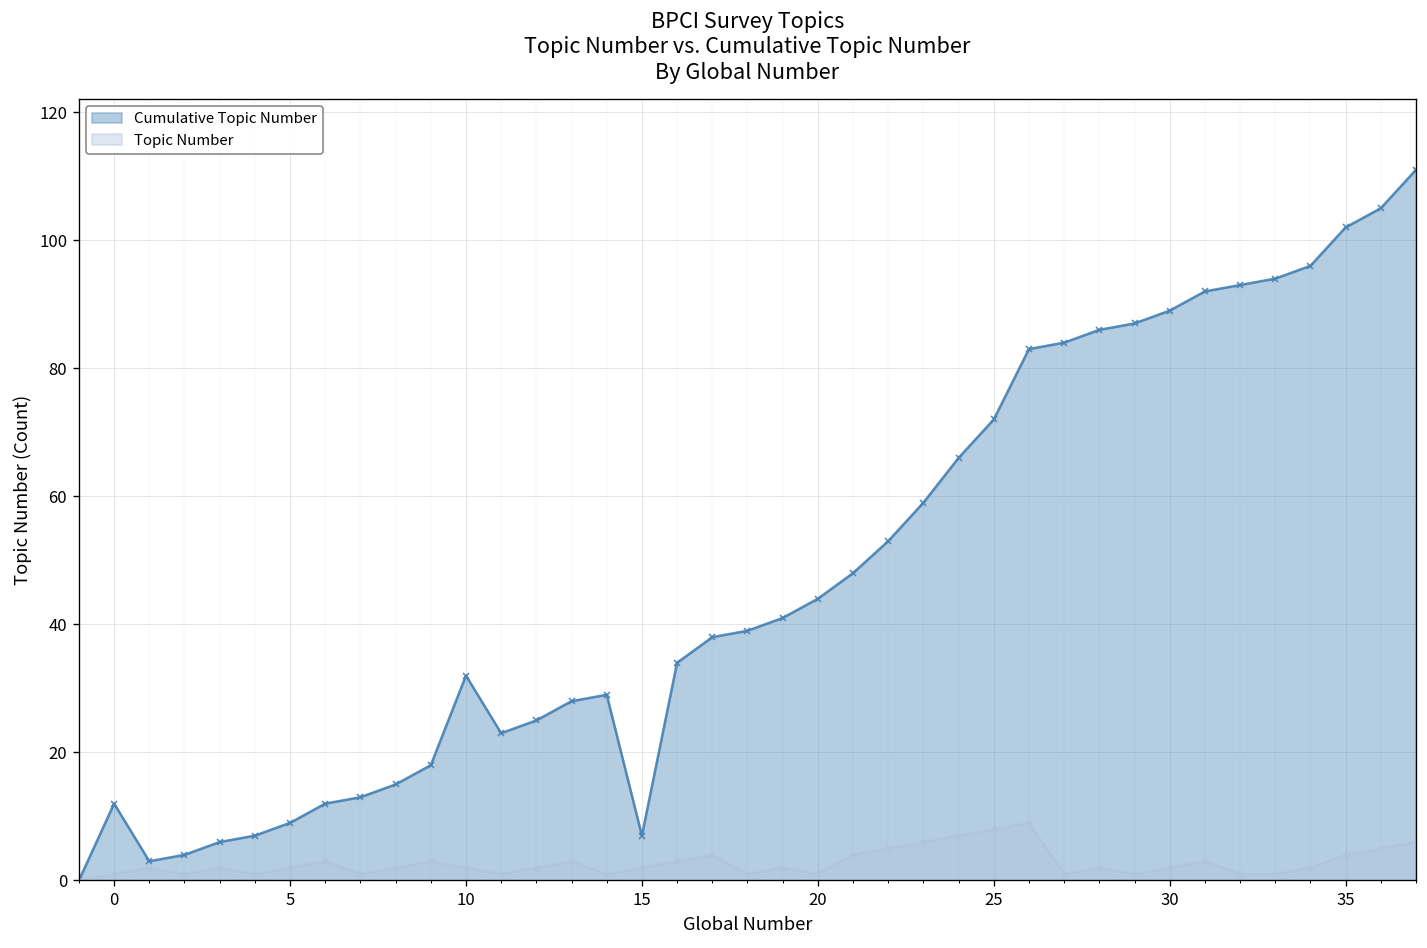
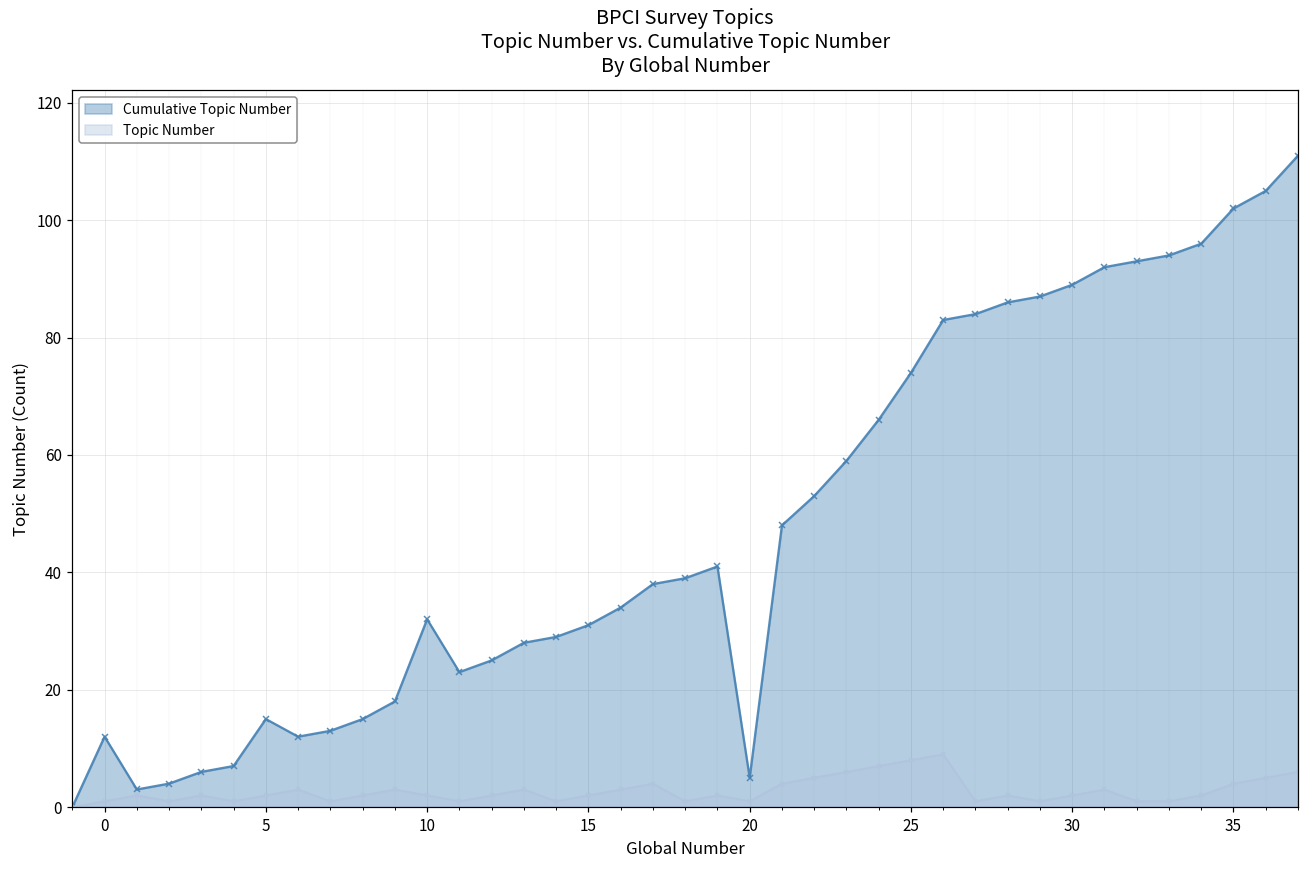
Cumulative Topic Number, 5: 9 -> 15
Cumulative Topic Number, 15: 7 -> 31
Cumulative Topic Number, 20: 44 -> 5
Cumulative Topic Number, 25: 72 -> 74
